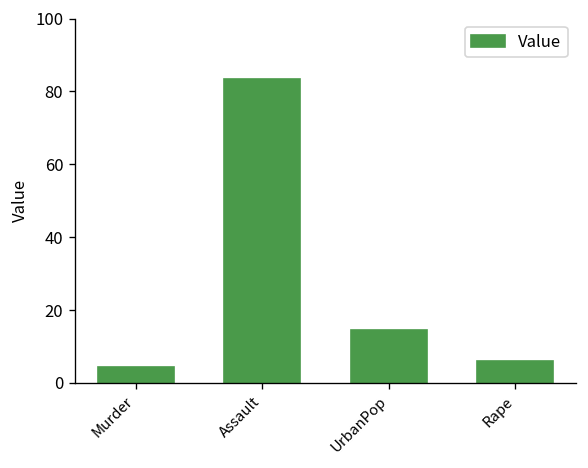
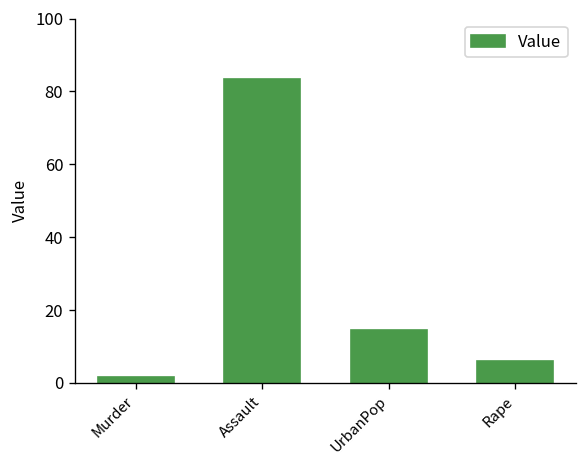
Murder: 4 -> 2
